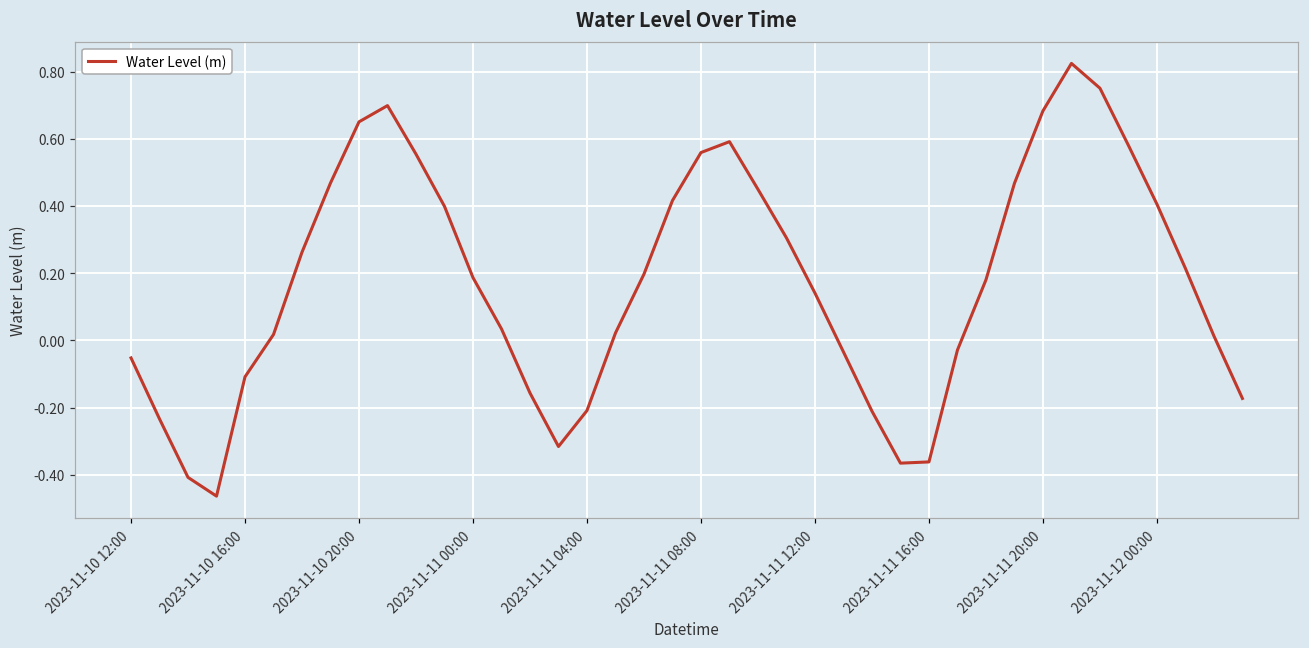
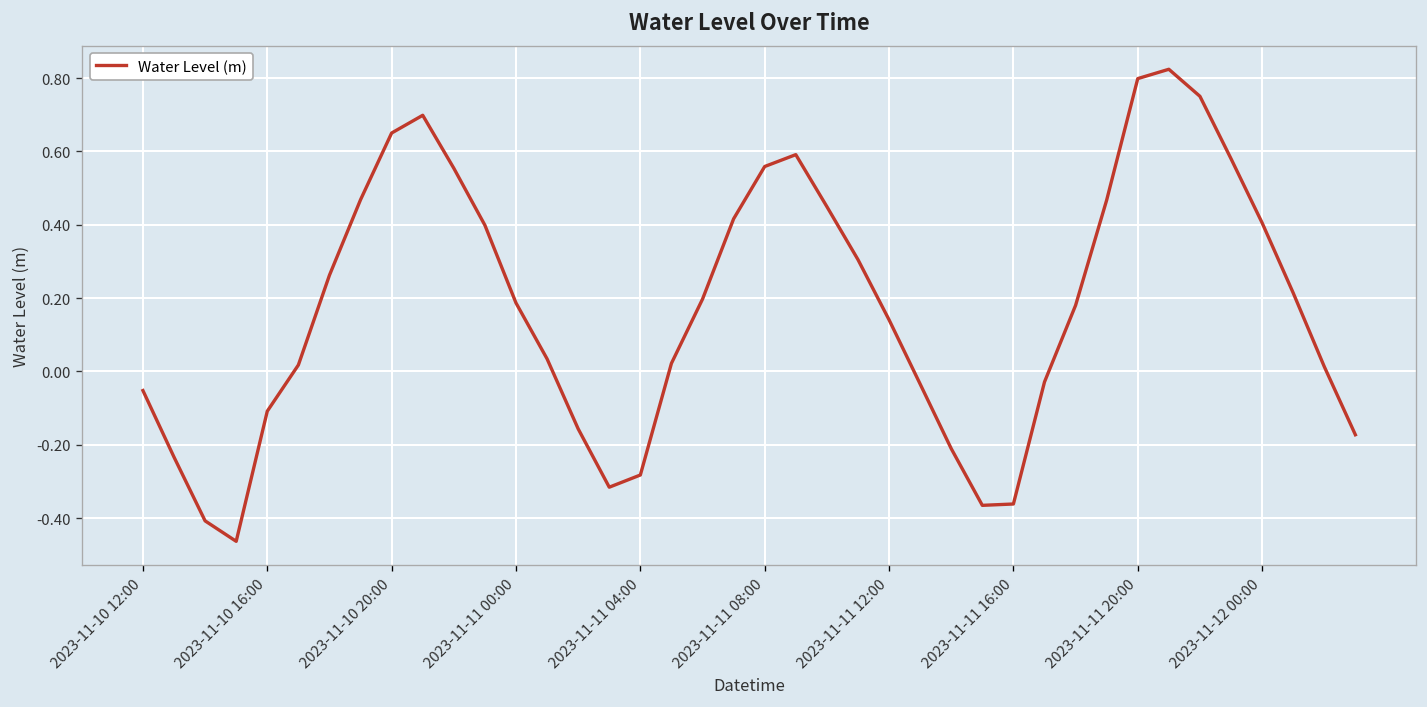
2023-11-11 04:00: -0.21 -> -0.28
2023-11-11 20:00: 0.68 -> 0.80
